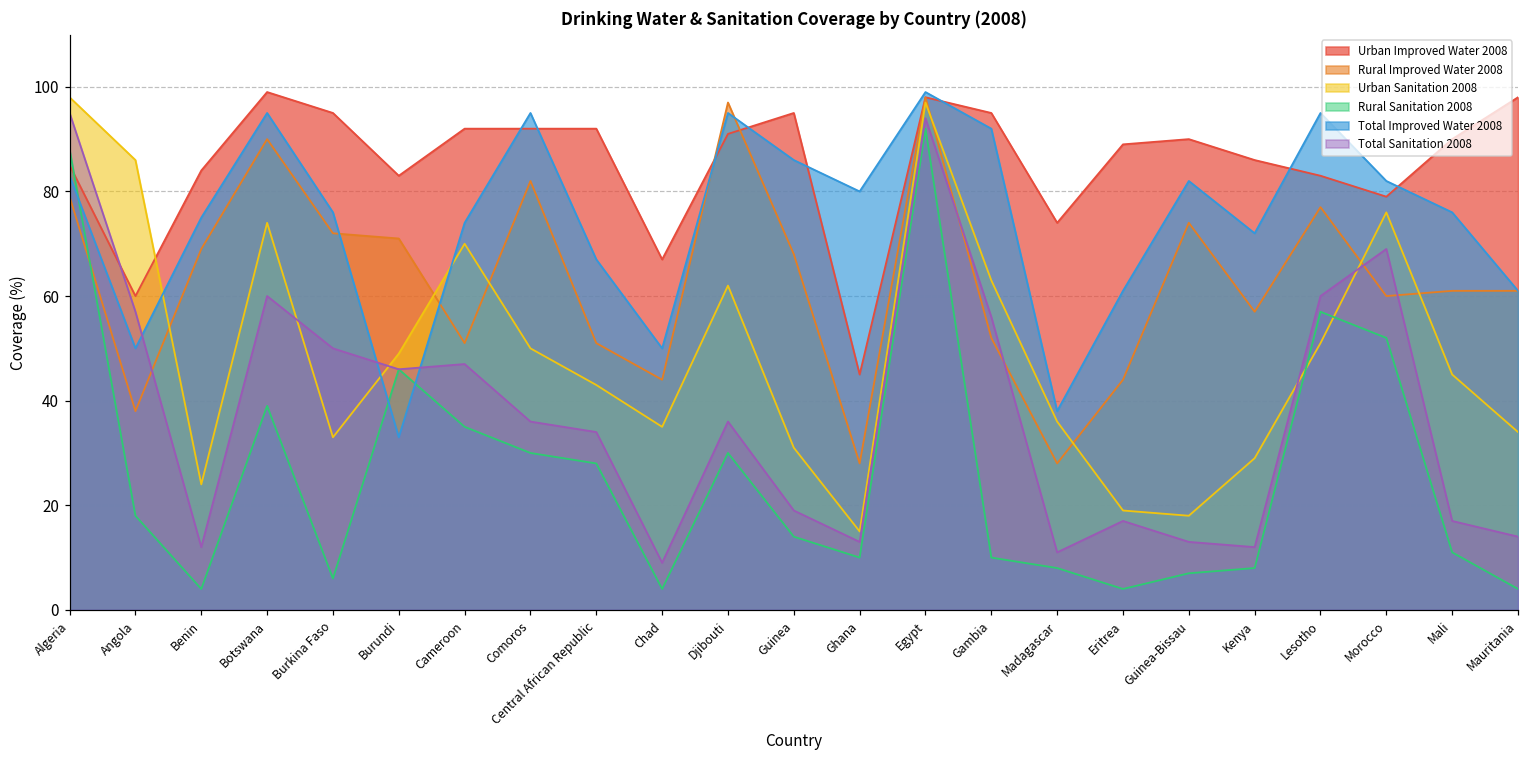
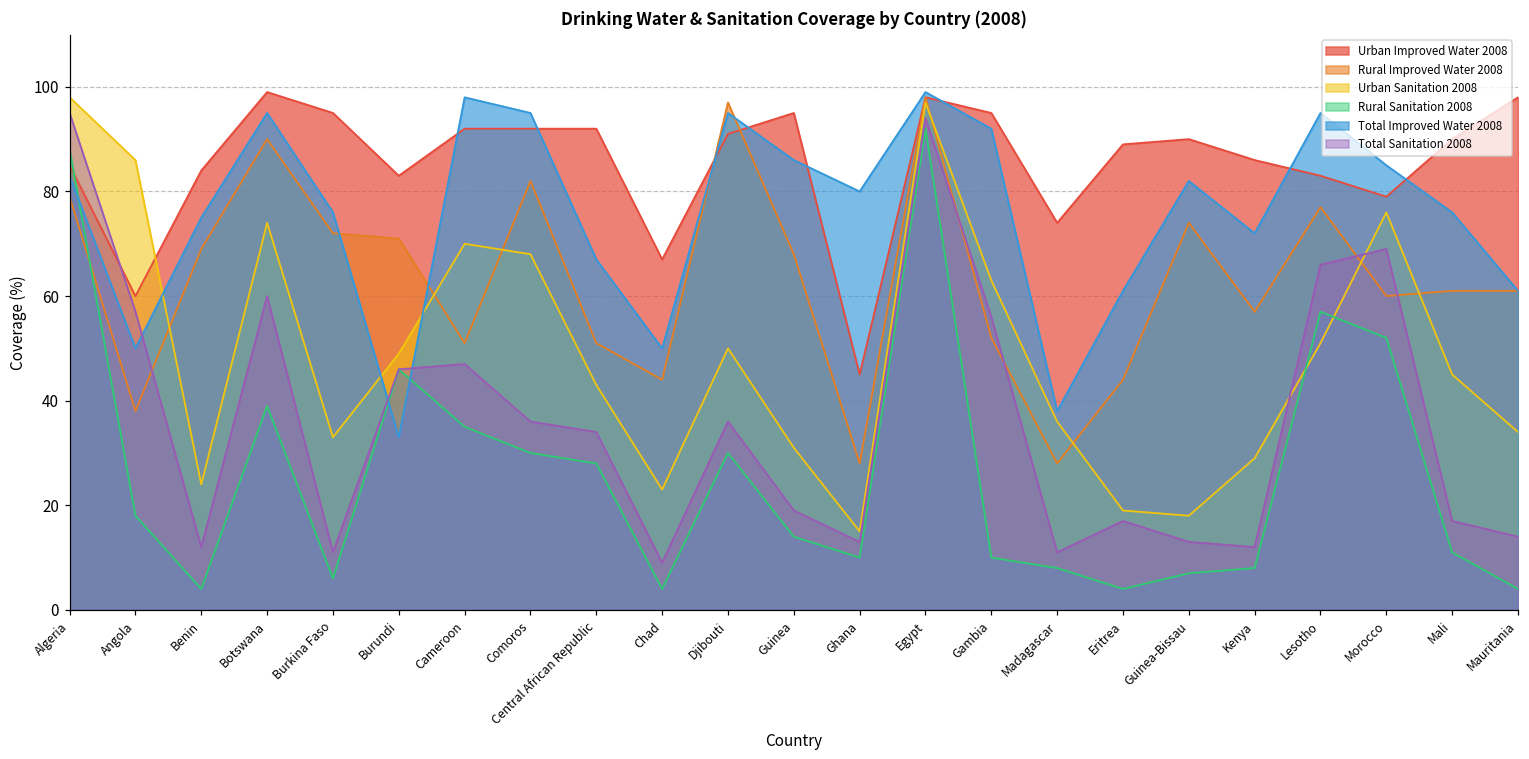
Total Sanitation 2008, Burkina Faso: 50 -> 11
Total Improved Water 2008, Cameroon: 74 -> 98
Urban Sanitation 2008, Comoros: 50 -> 68
Urban Sanitation 2008, Chad: 35 -> 23
Urban Sanitation 2008, Djibouti: 62 -> 50
Total Sanitation 2008, Lesotho: 60 -> 66
Total Improved Water 2008, Morocco: 82 -> 85
